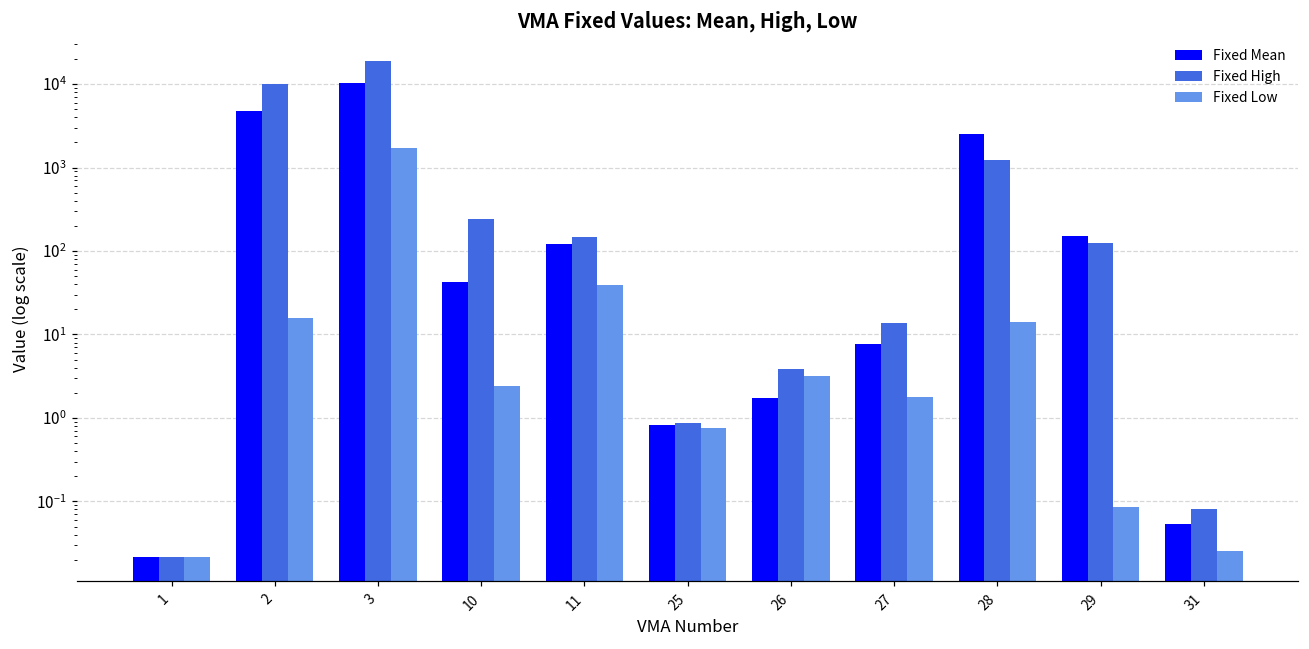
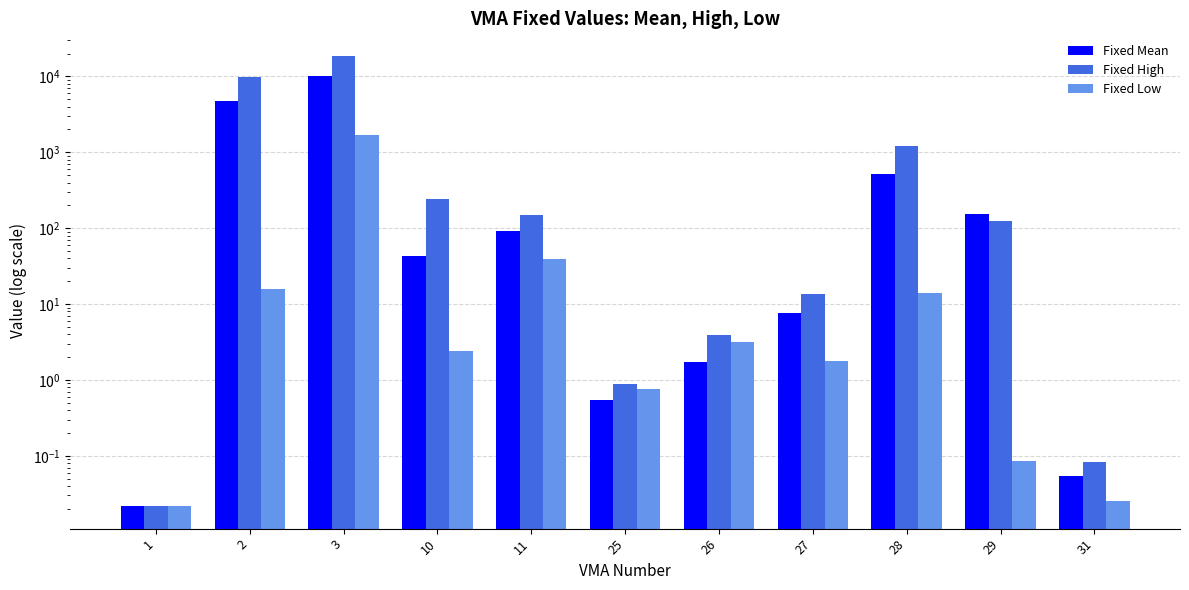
Fixed Mean, 11: 120 -> 90
Fixed Mean, 25: 0.8 -> 0.5
Fixed Mean, 28: 2500 -> 500
